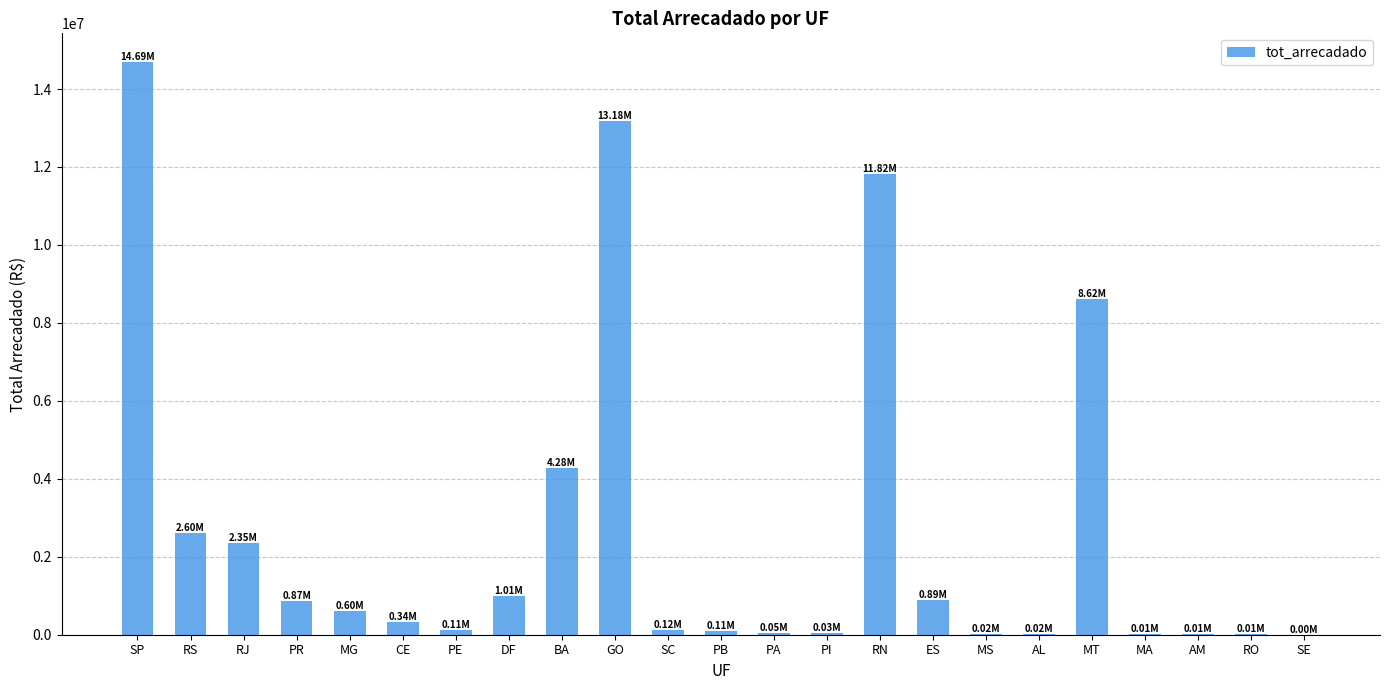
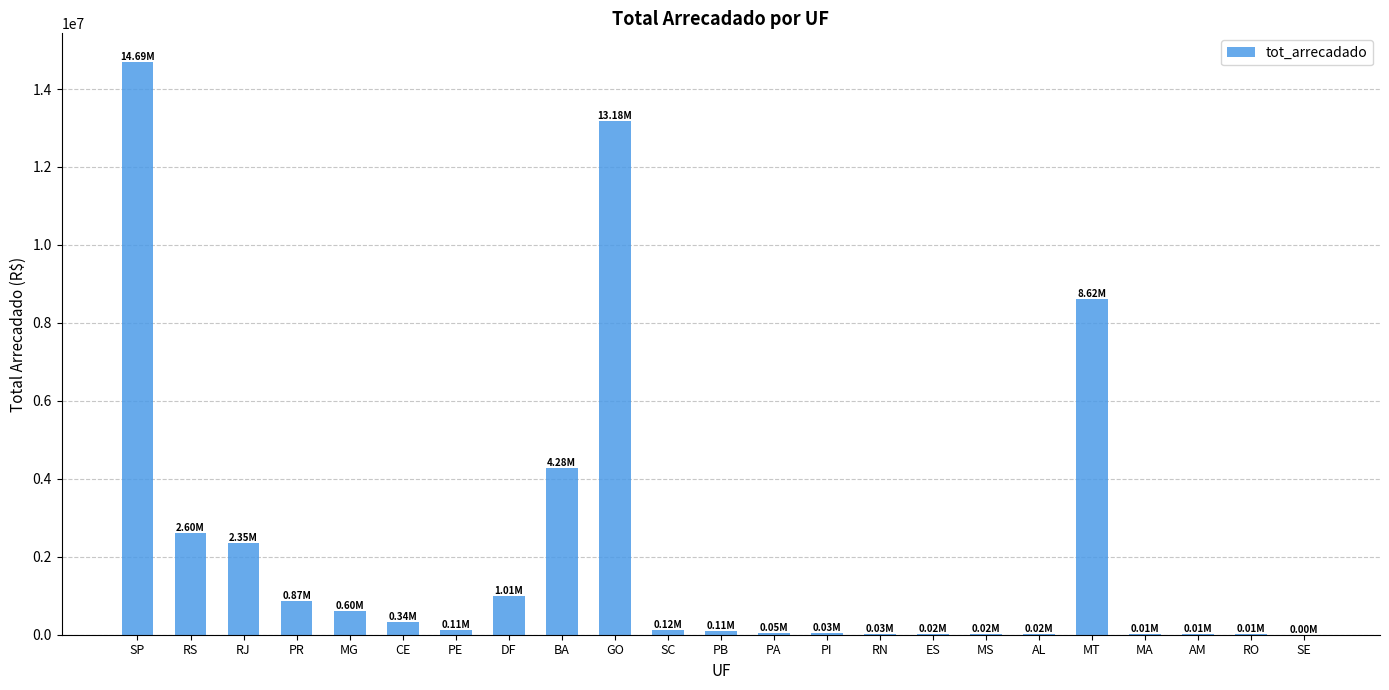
RN: 11.82M -> 0.03M
ES: 0.89M -> 0.02M
